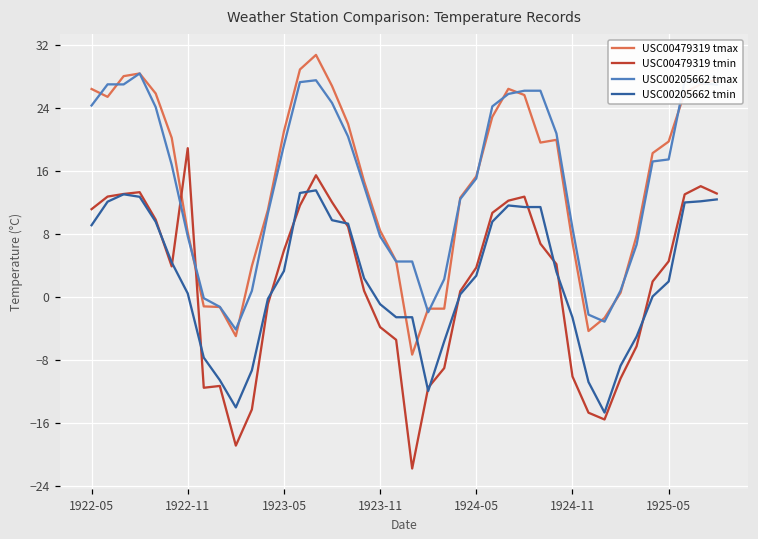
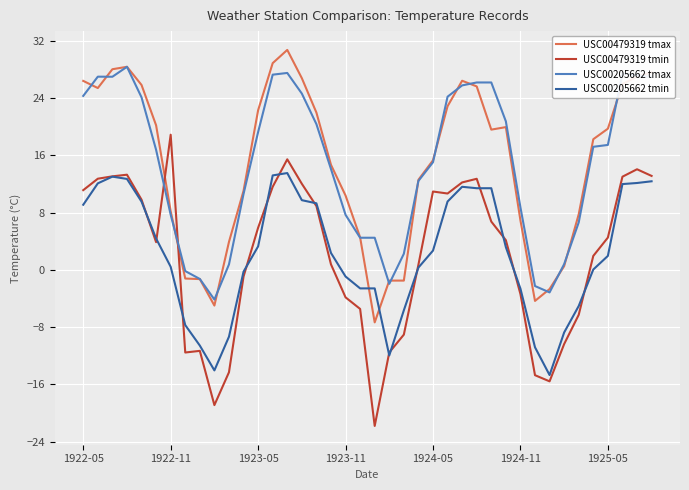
USC00479319 tmax, 1923-05: 21 -> 22
USC00479319 tmax, 1923-11: 8 -> 10
USC00479319 tmin, 1924-05: 4 -> 11
USC00479319 tmin, 1924-11: -10 -> -3
